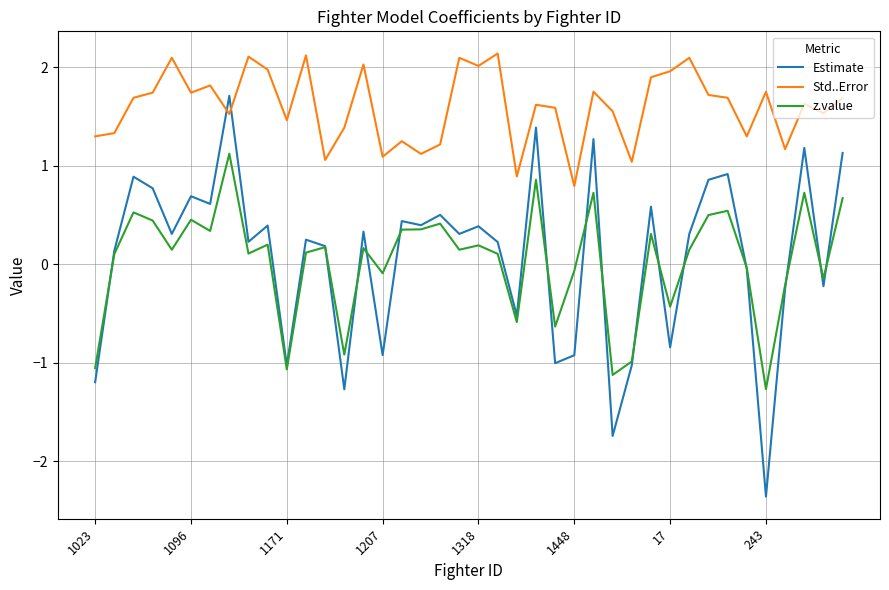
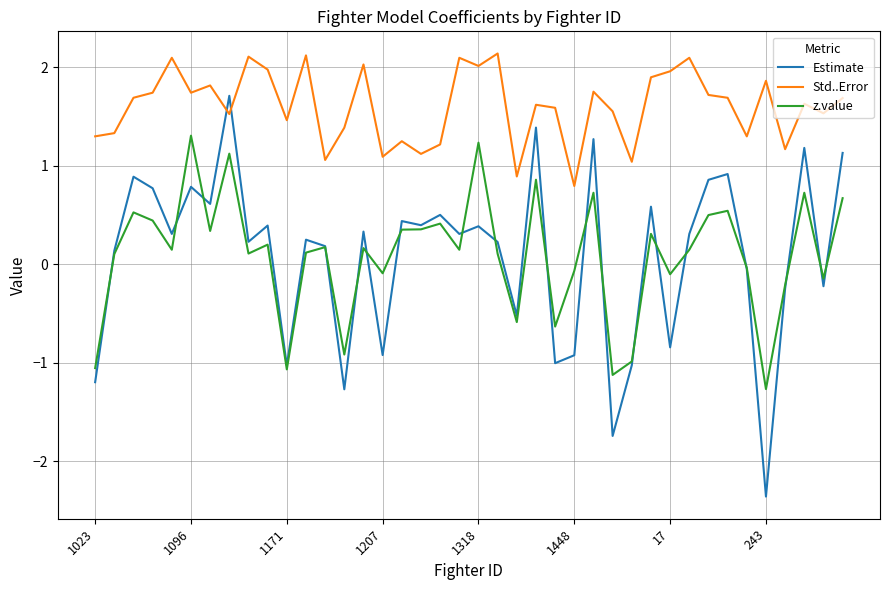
Estimate, 1096: 0.7 -> 0.8
z.value, 1096: 0.5 -> 1.3
z.value, 1318: 0.2 -> 1.2
z.value, 17: -0.4 -> -0.1
Std..Error, 243: 1.7 -> 1.9
